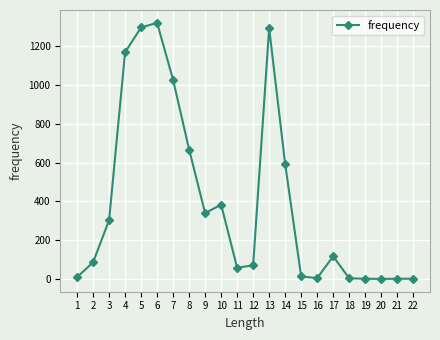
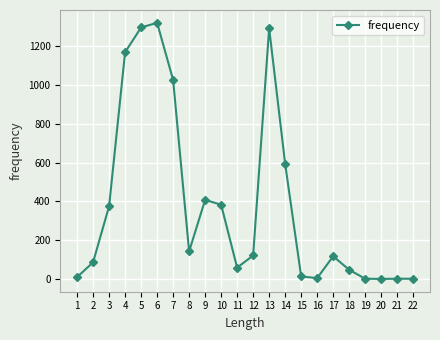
3: 300 -> 380
8: 670 -> 140
9: 340 -> 410
12: 70 -> 120
18: 0 -> 50
